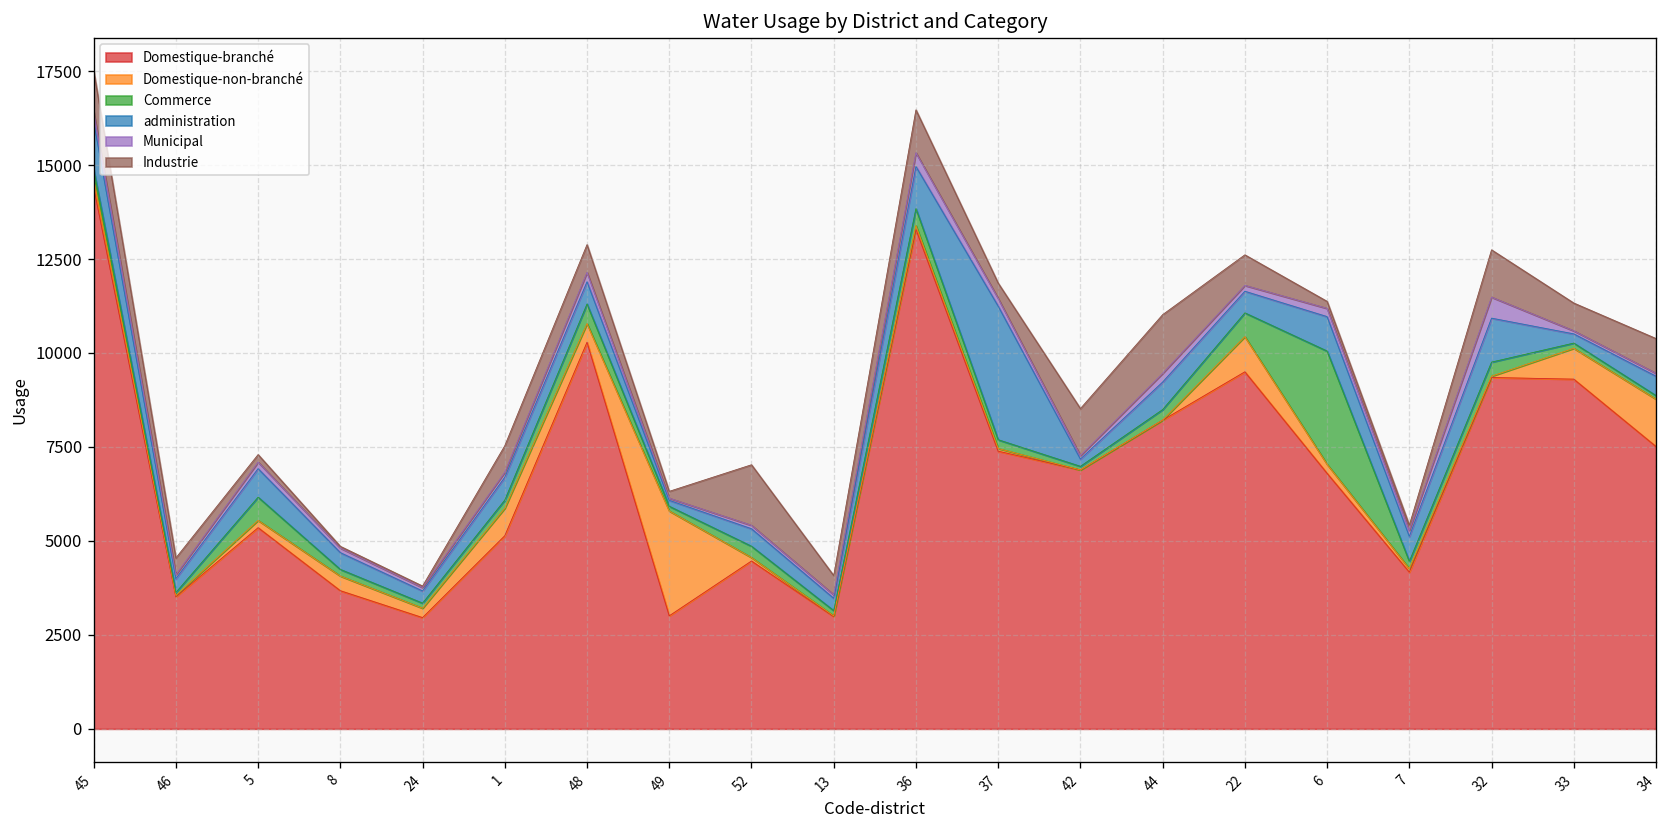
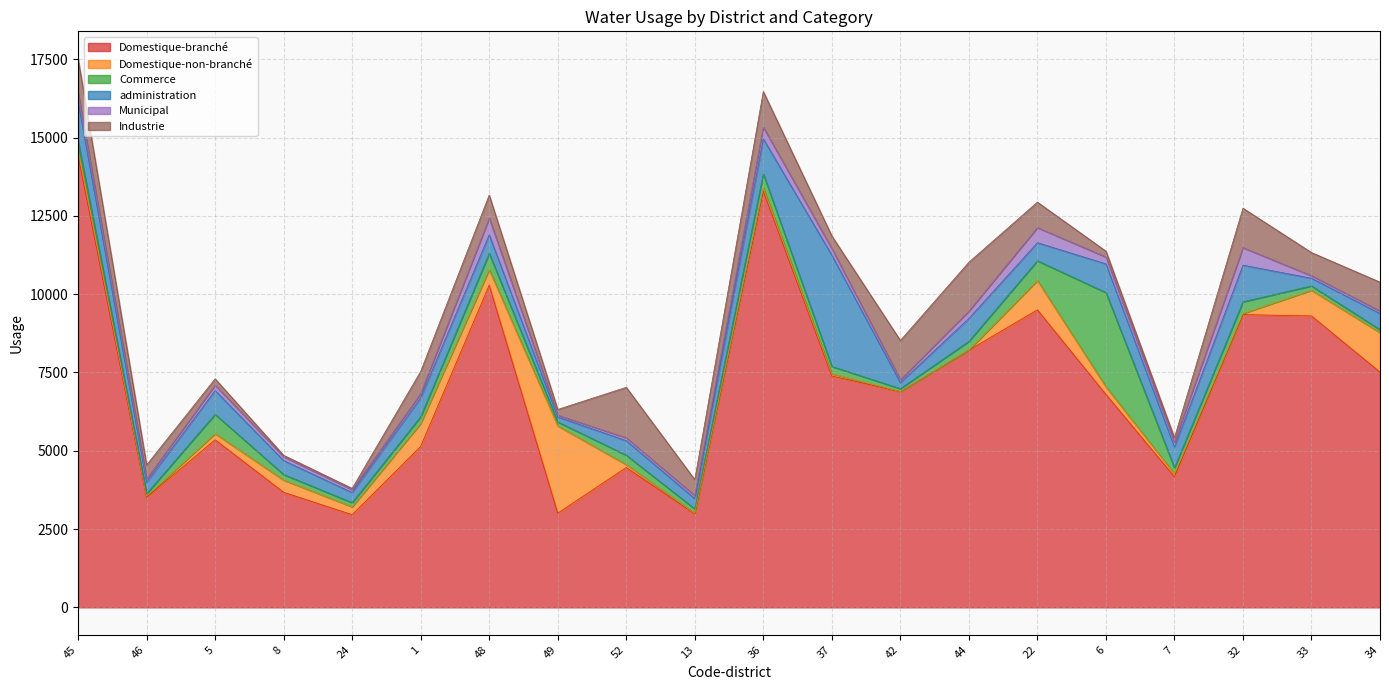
Municipal, 48: 300 -> 500
Municipal, 22: 200 -> 500
